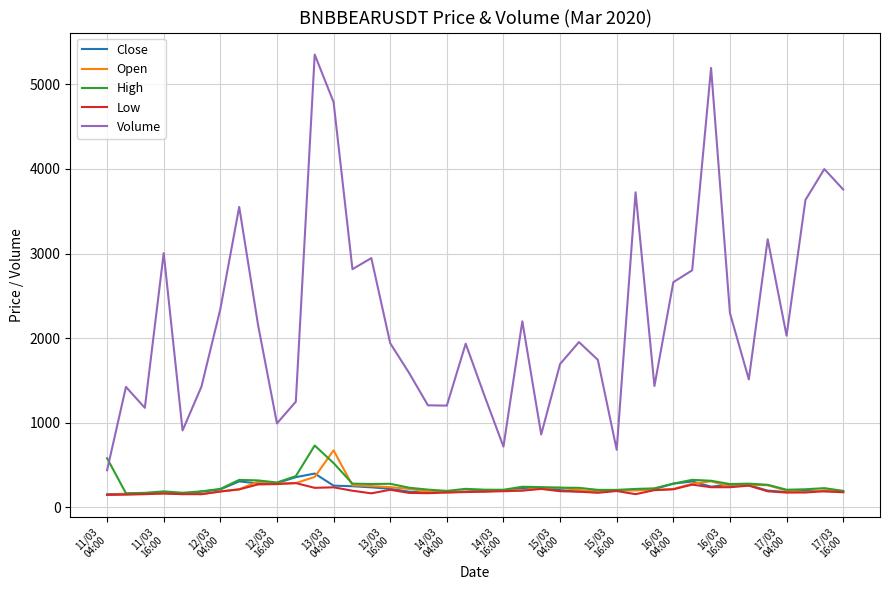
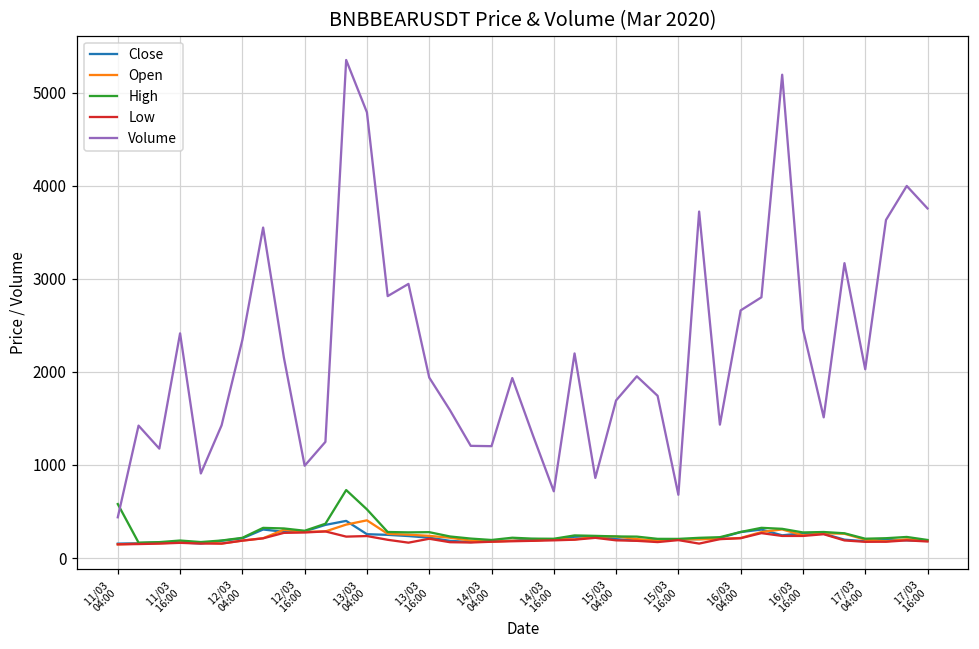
Volume, 11/03 16:00: 3000 -> 2400
Open, 13/03 04:00: 700 -> 400
Volume, 16/03 16:00: 2300 -> 2500
